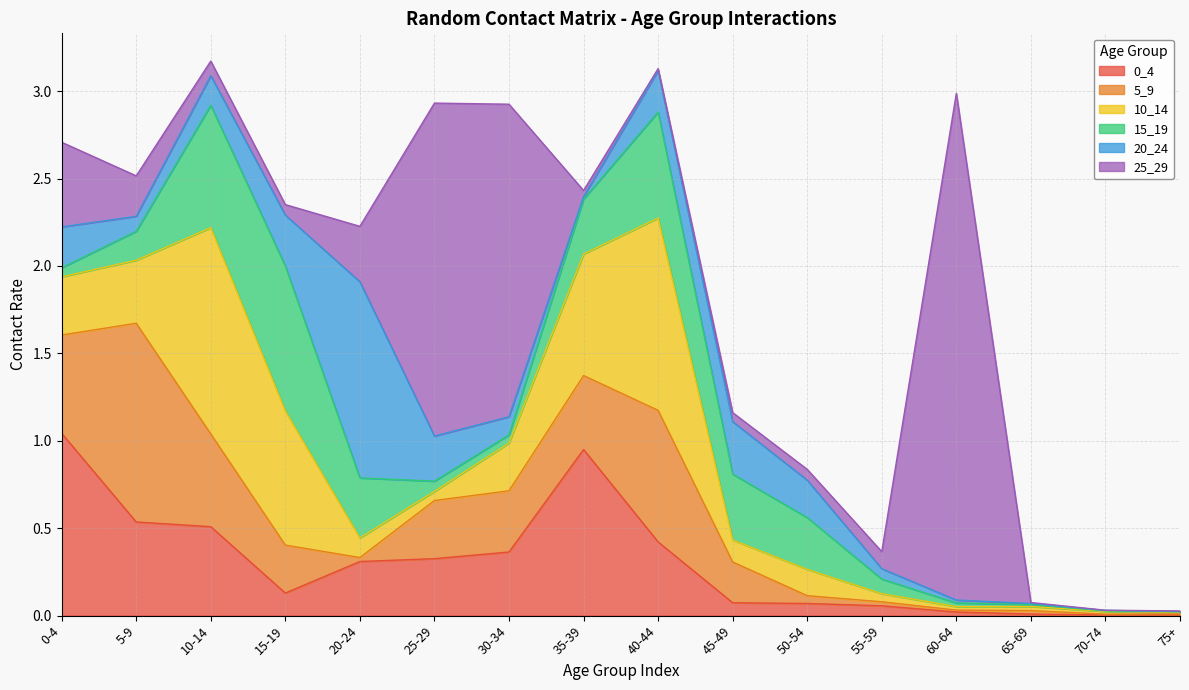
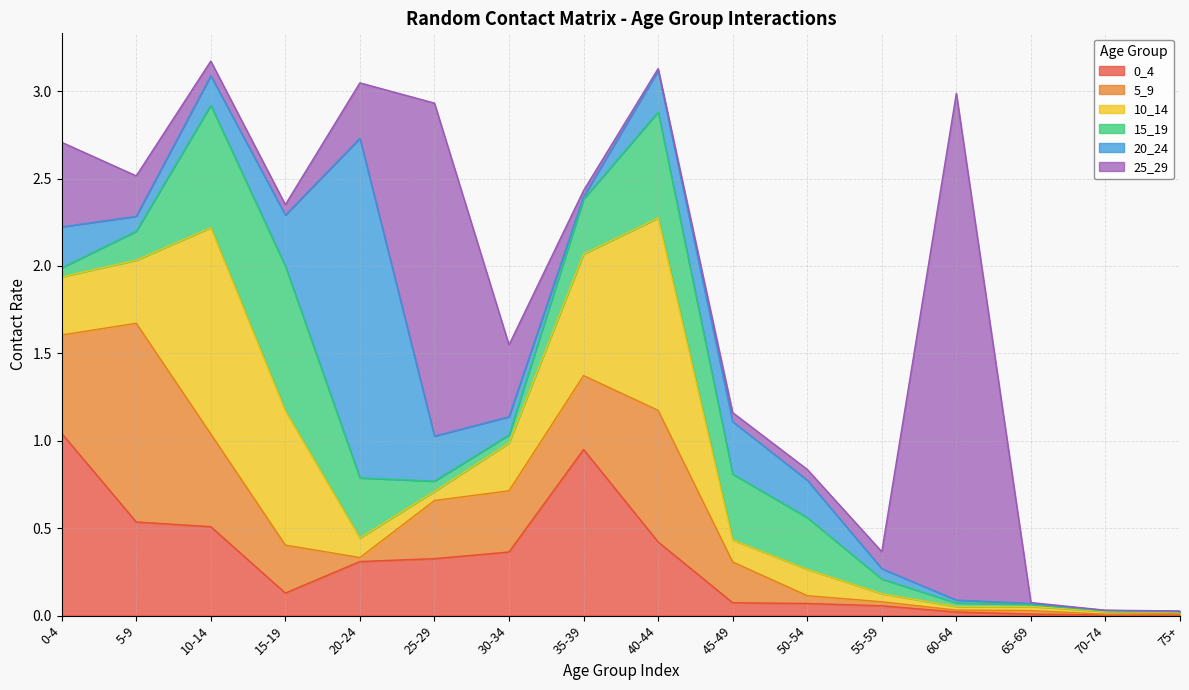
20_24, 20-24: 1.12 -> 1.94
25_29, 30-34: 1.79 -> 0.41
